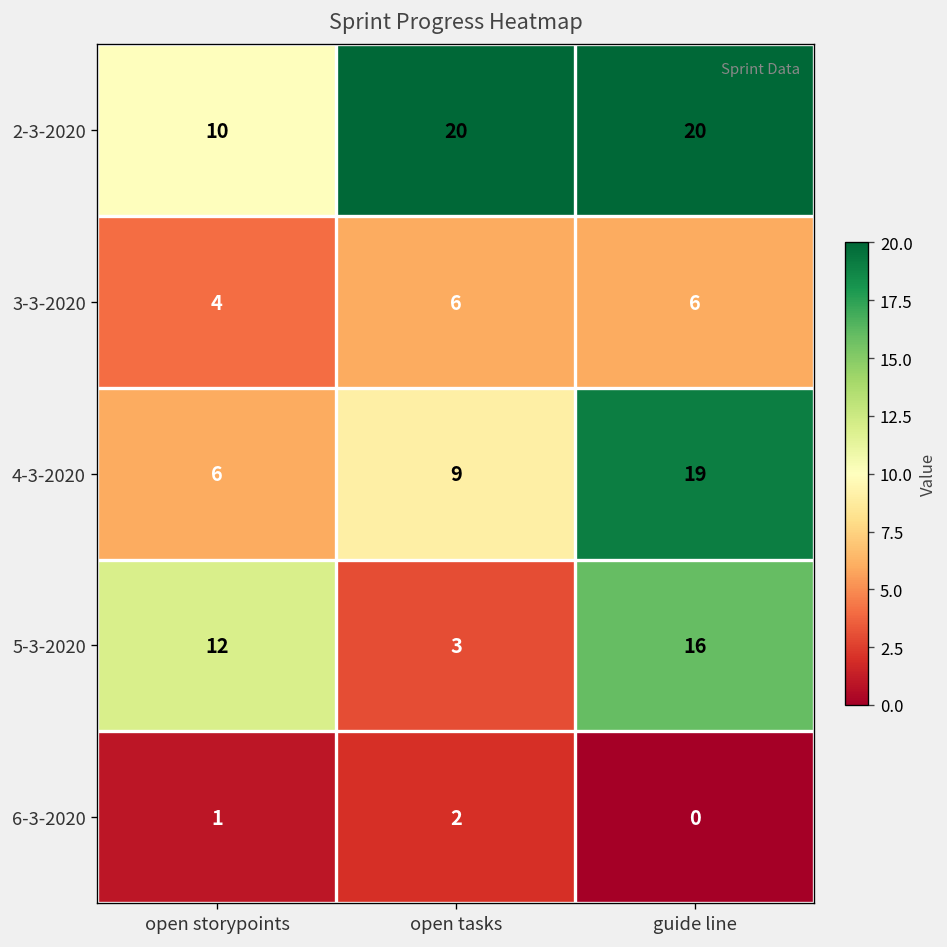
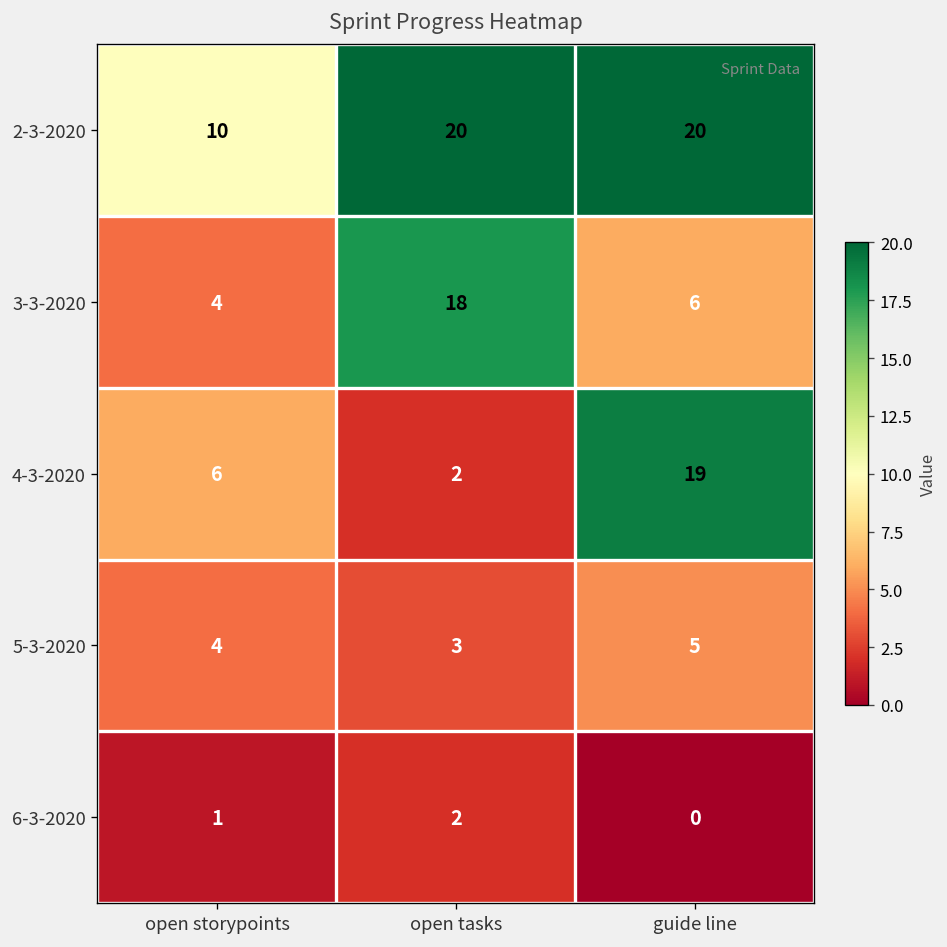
3-3-2020, open tasks: 6 -> 18
4-3-2020, open tasks: 9 -> 2
5-3-2020, open storypoints: 12 -> 4
5-3-2020, guide line: 16 -> 5
